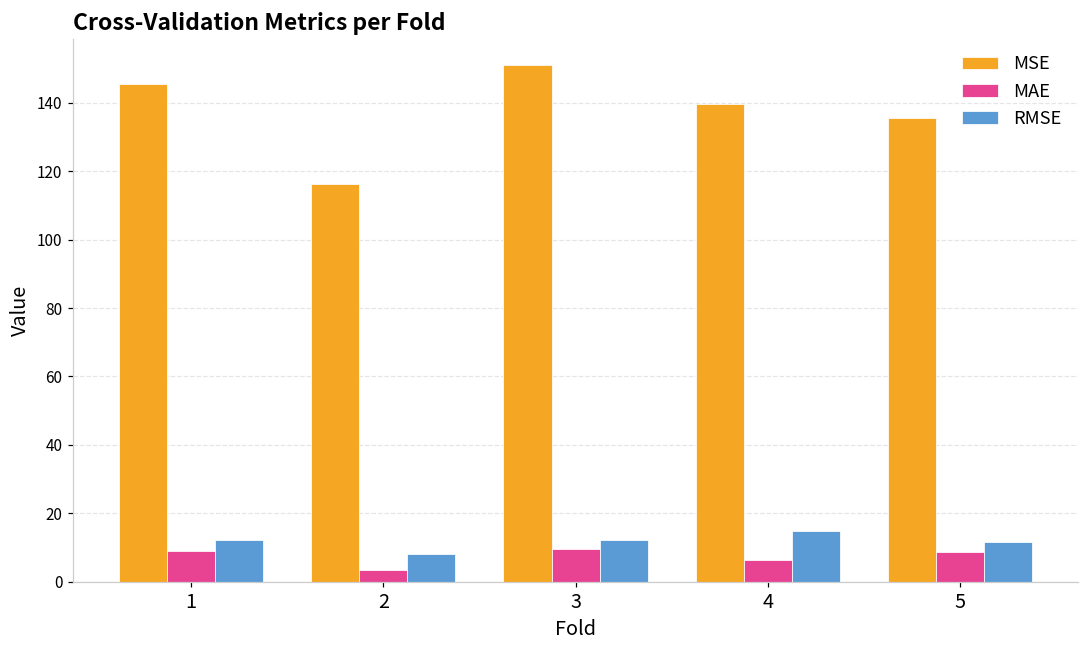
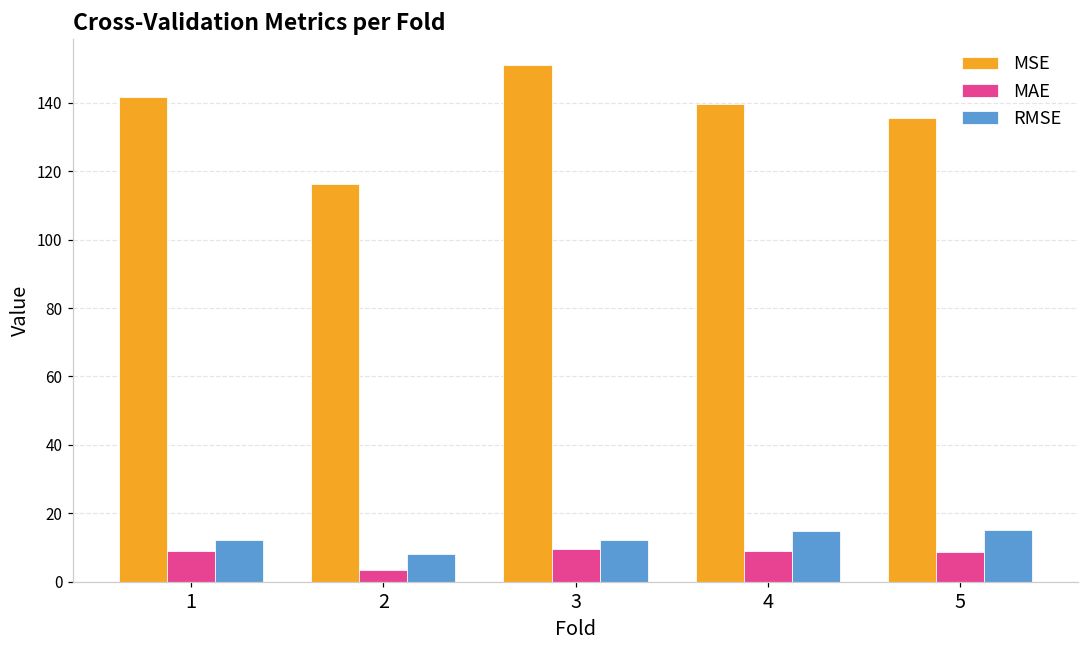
MSE, 1: 146 -> 142
MAE, 4: 6 -> 9
RMSE, 5: 12 -> 15
